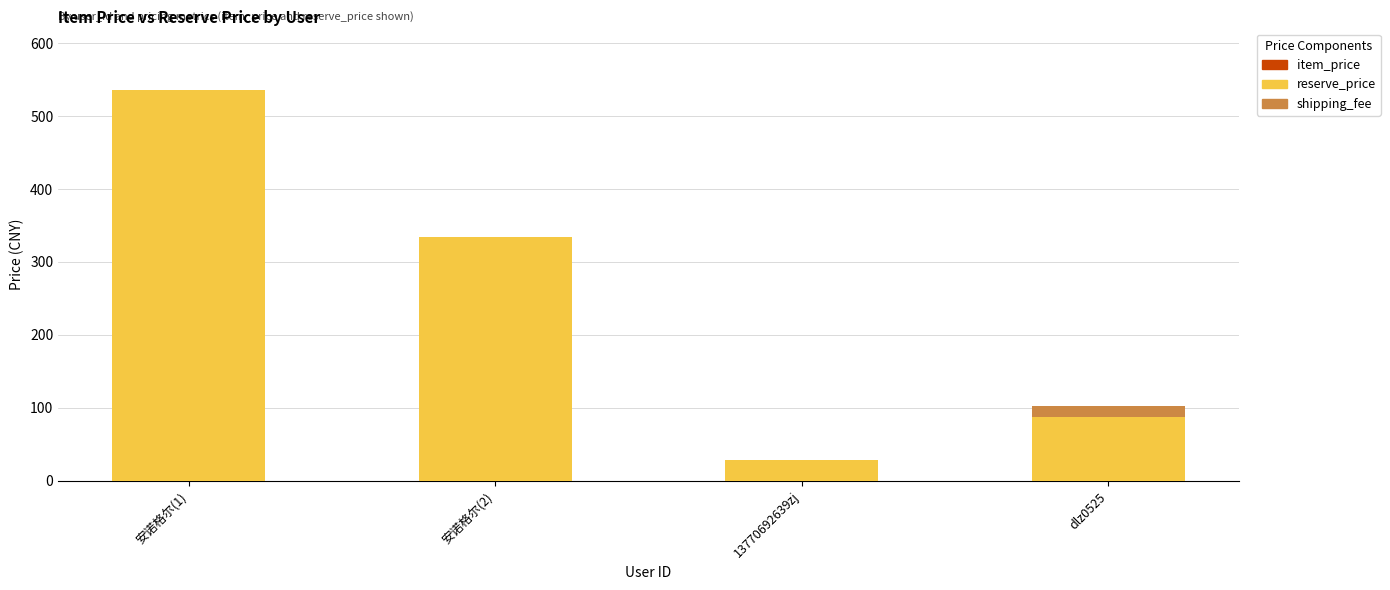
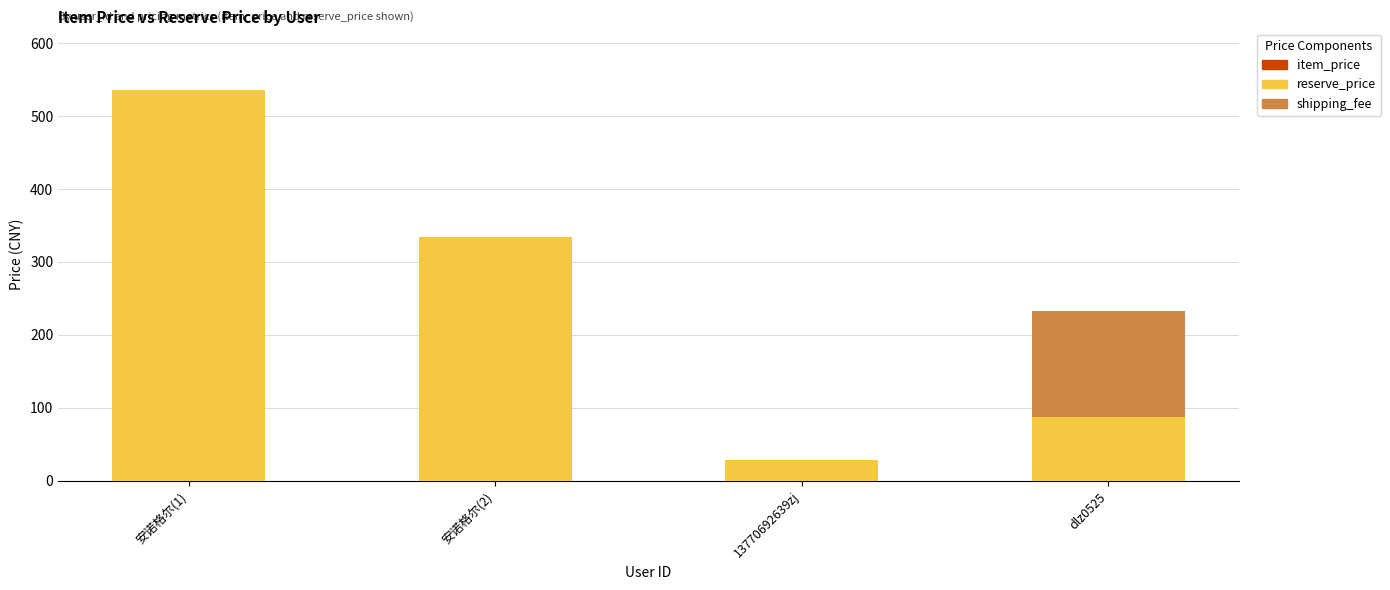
shipping_fee, dlz0525: 20 -> 150
